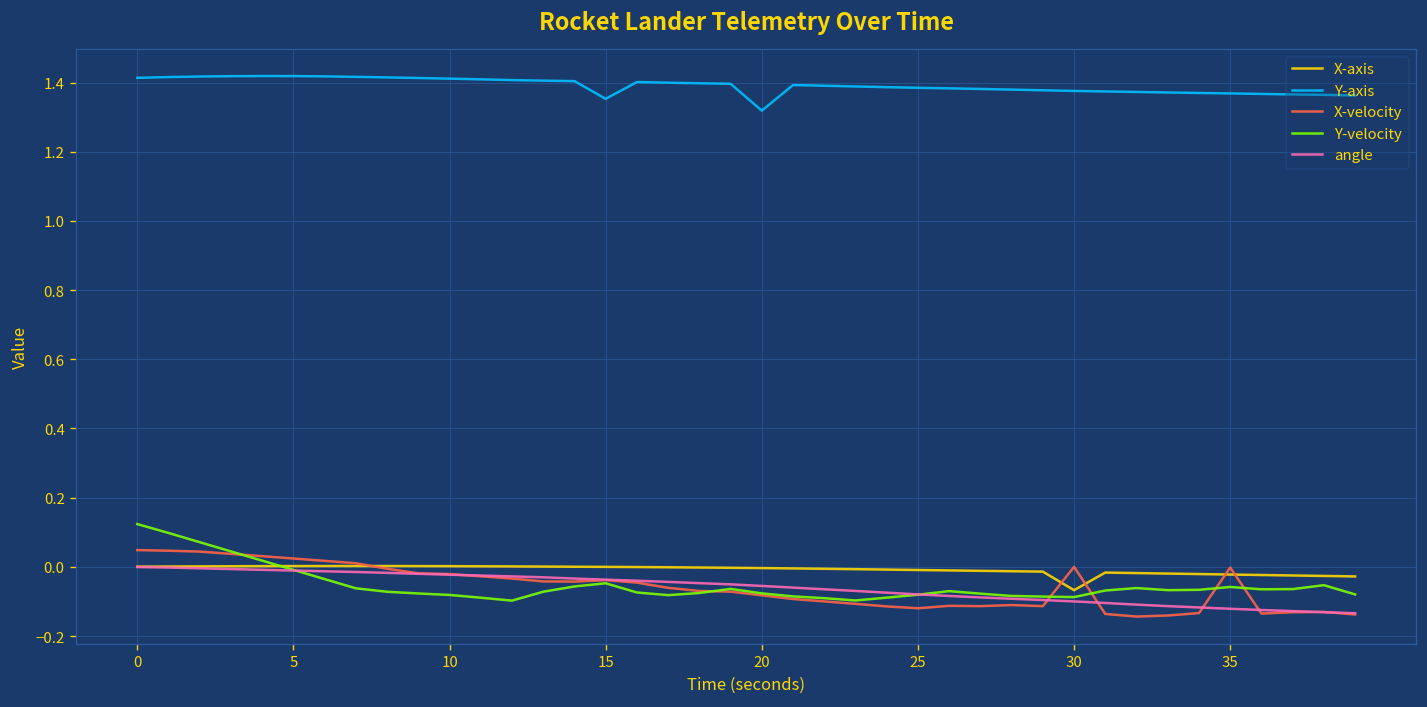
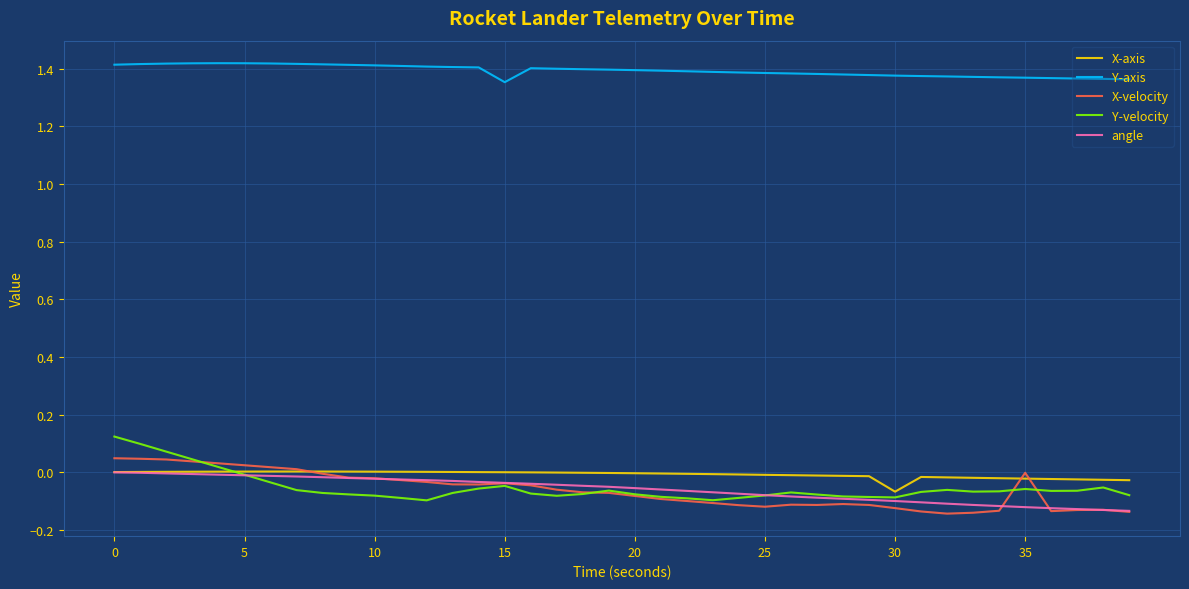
Y-axis, 20: 1.32 -> 1.39
X-velocity, 30: 0.00 -> -0.12
